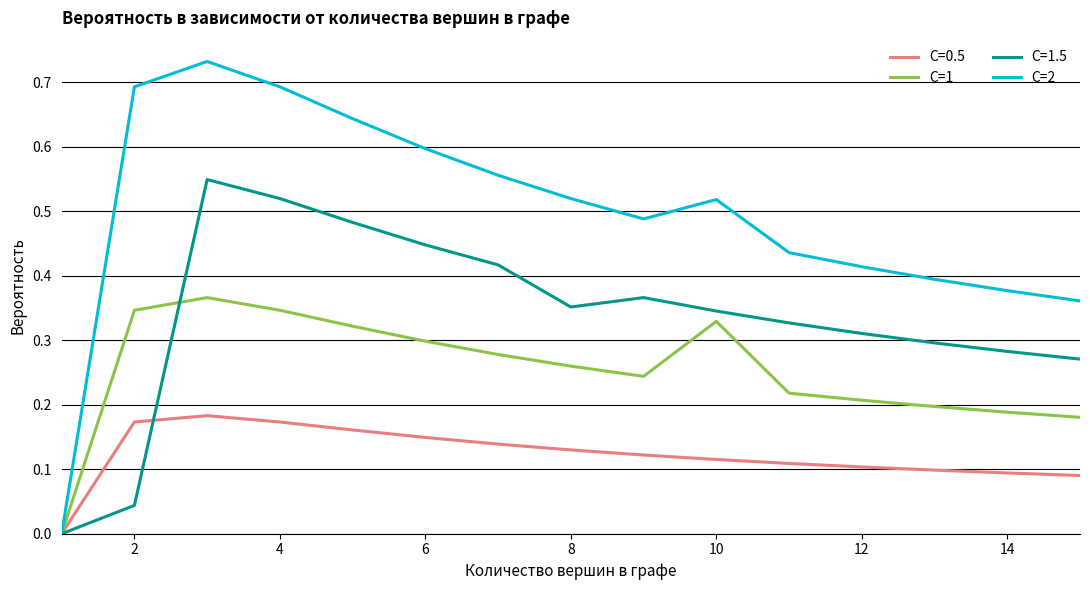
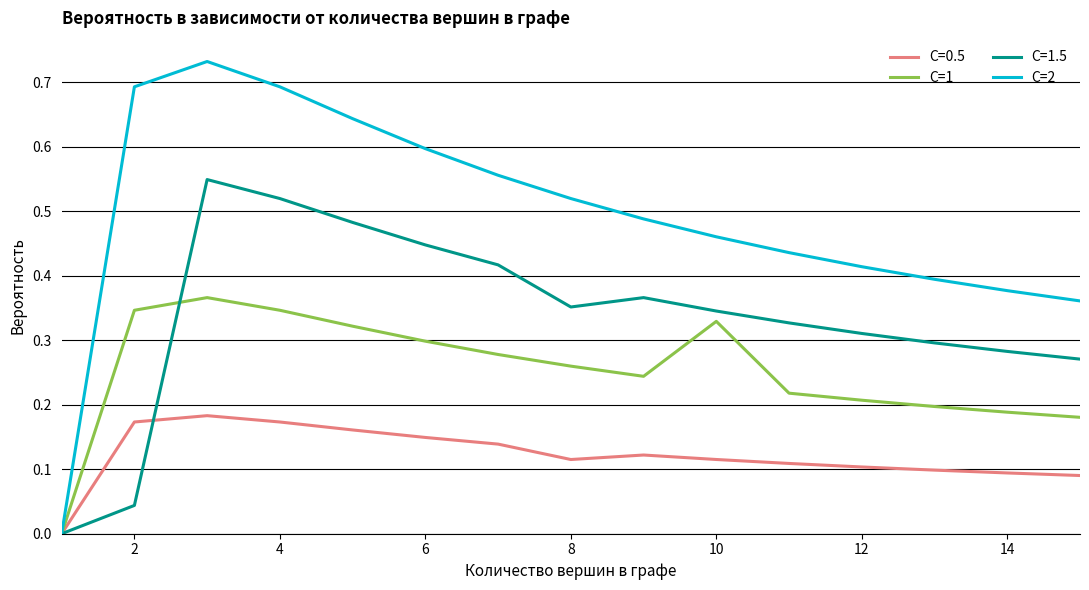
C=0.5, 8: 0.13 -> 0.12
C=2, 10: 0.52 -> 0.46
